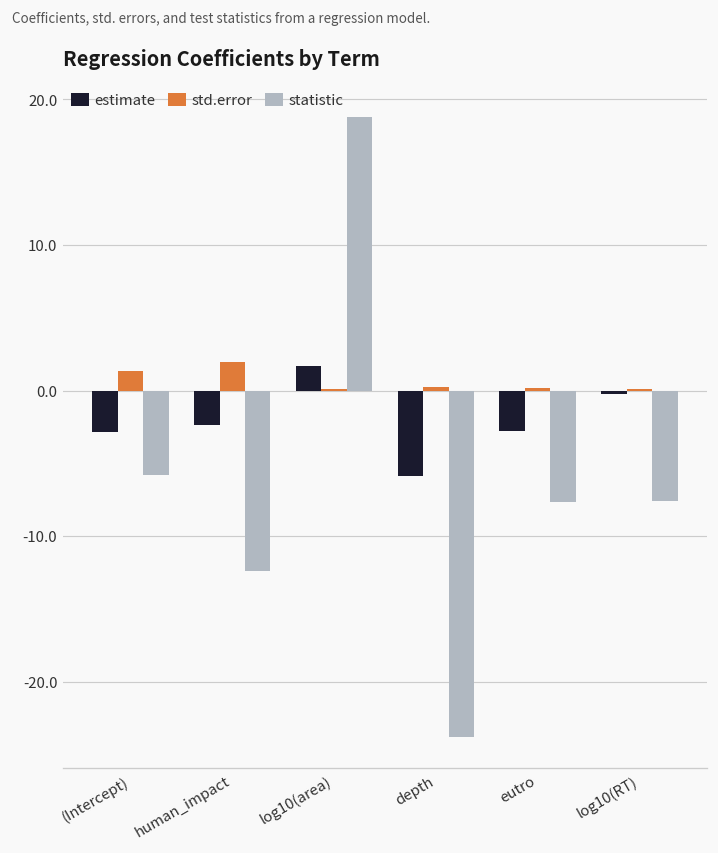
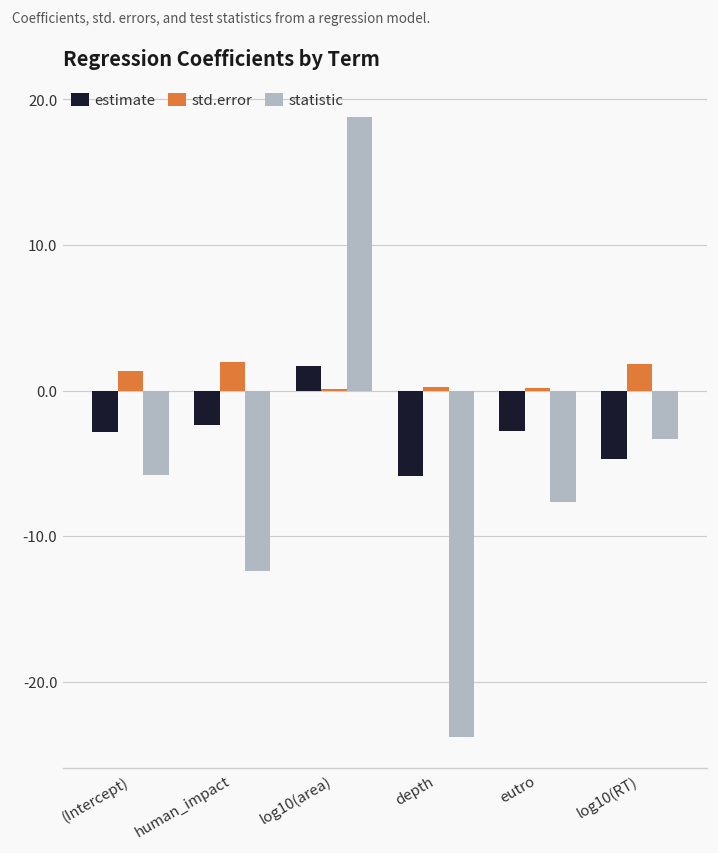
estimate, log10(RT): -0.3 -> -4.7
std.error, log10(RT): 0.1 -> 1.8
statistic, log10(RT): -7.6 -> -3.3
